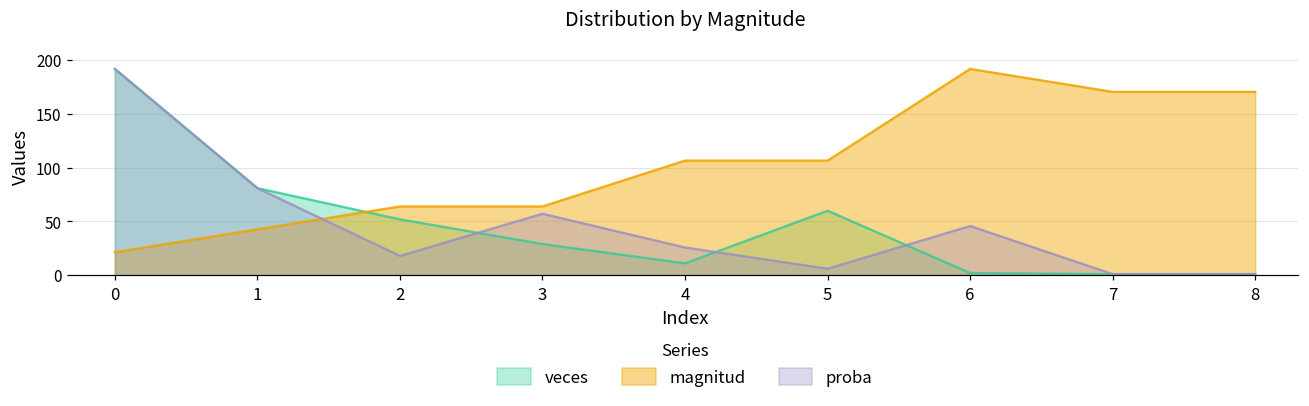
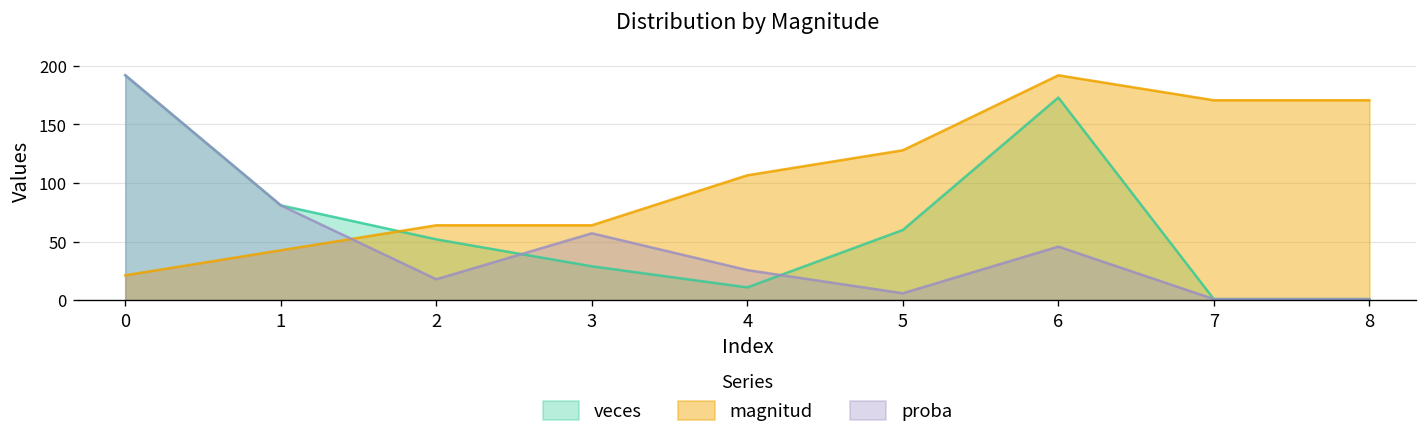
magnitud, 5: 110 -> 130
veces, 6: 0 -> 170
